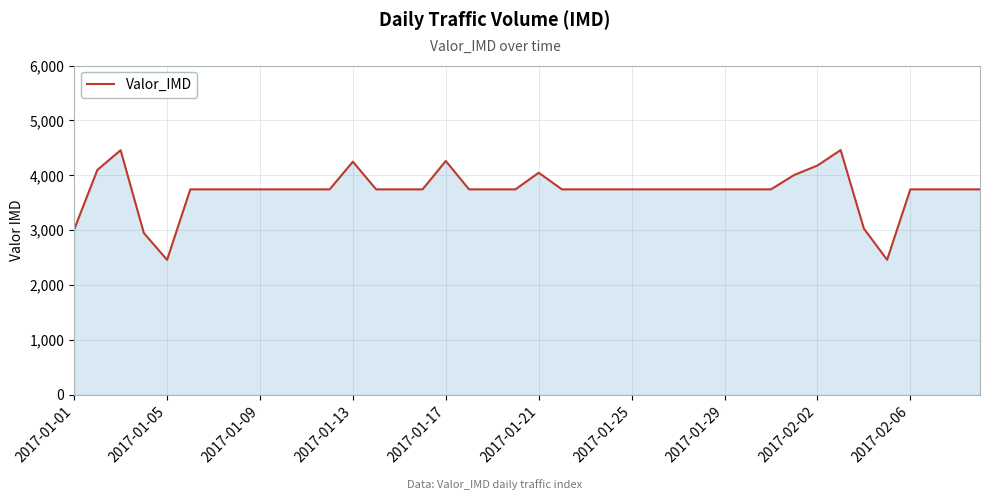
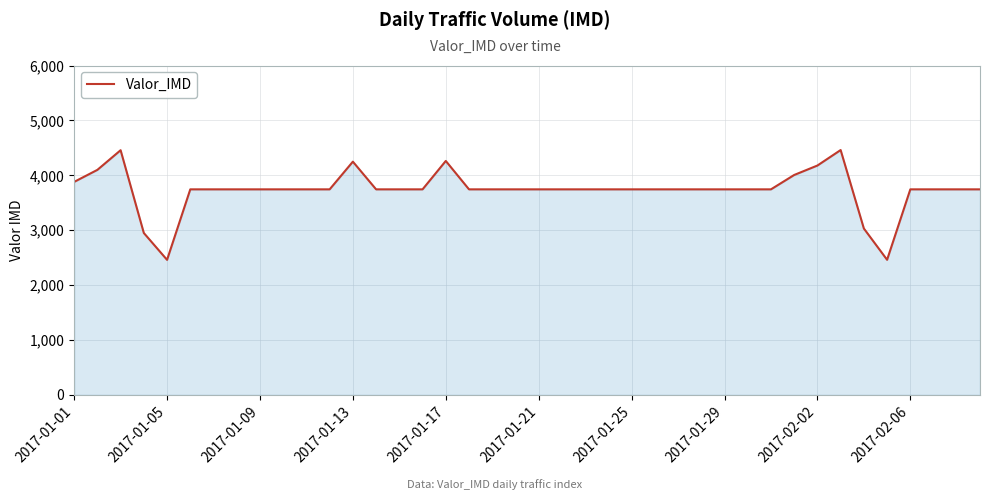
2017-01-01: 3,000 -> 3,900
2017-01-21: 4,000 -> 3,700
